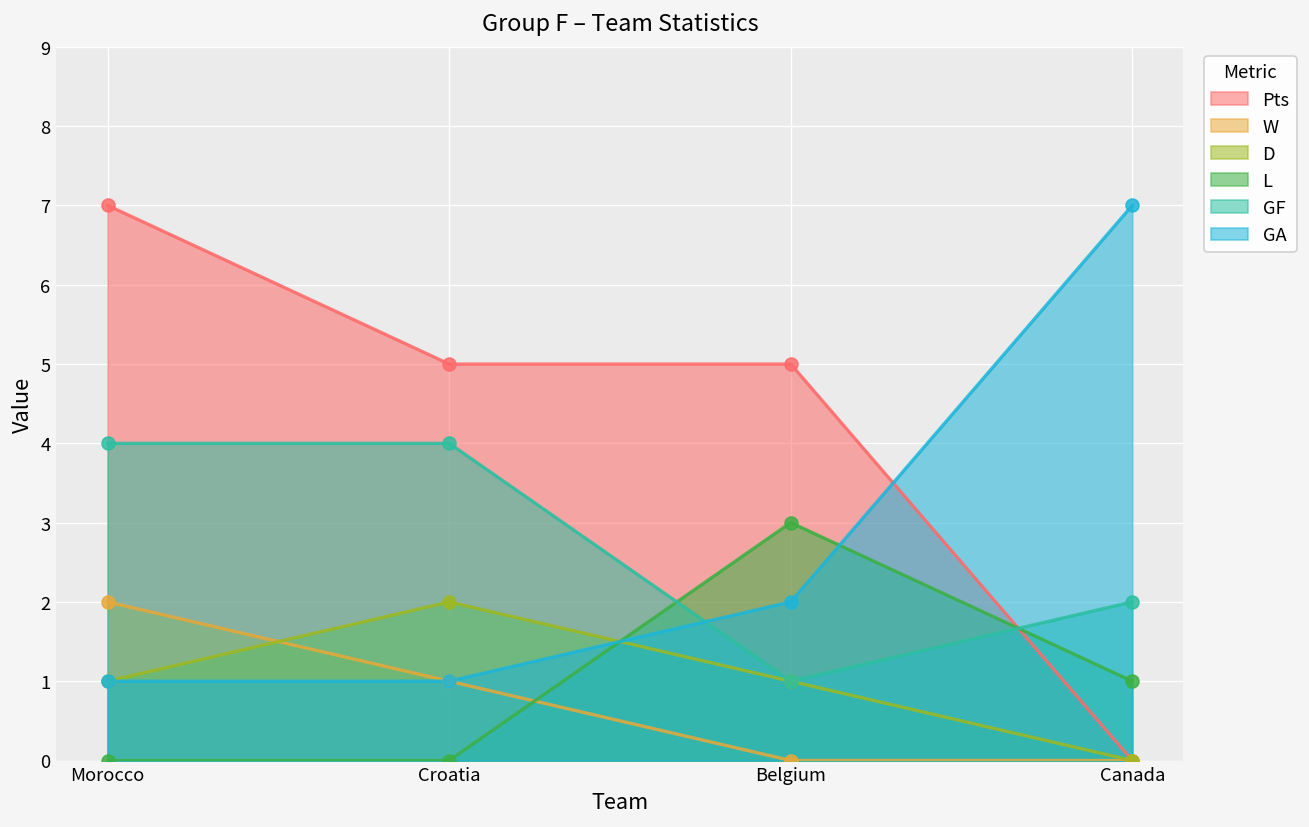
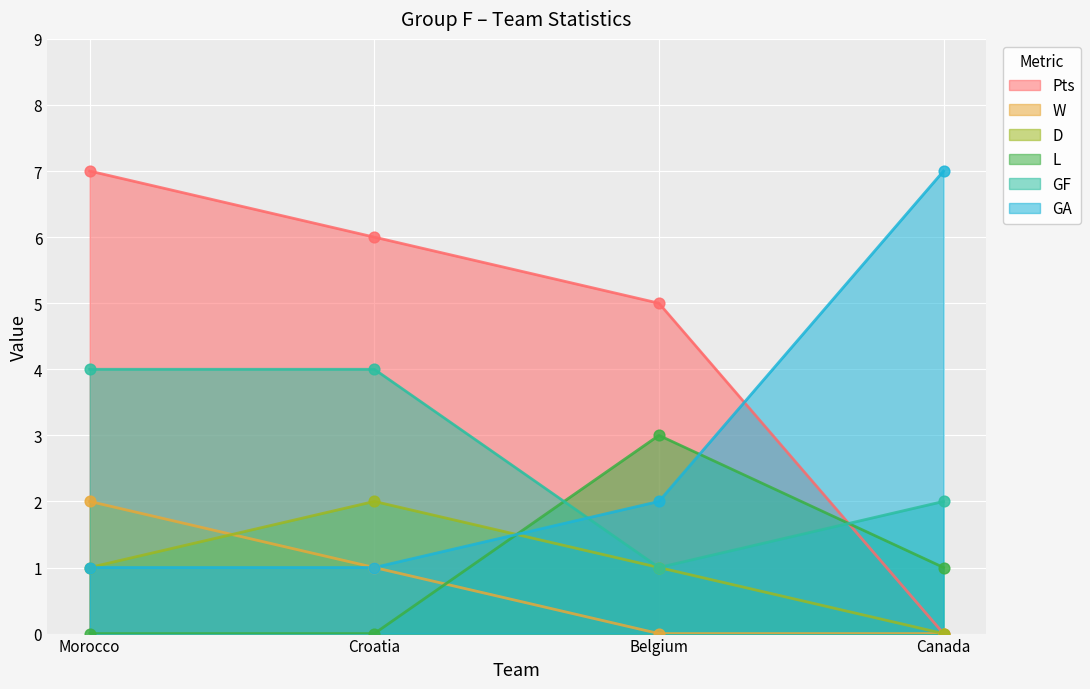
Pts, Croatia: 5 -> 6
